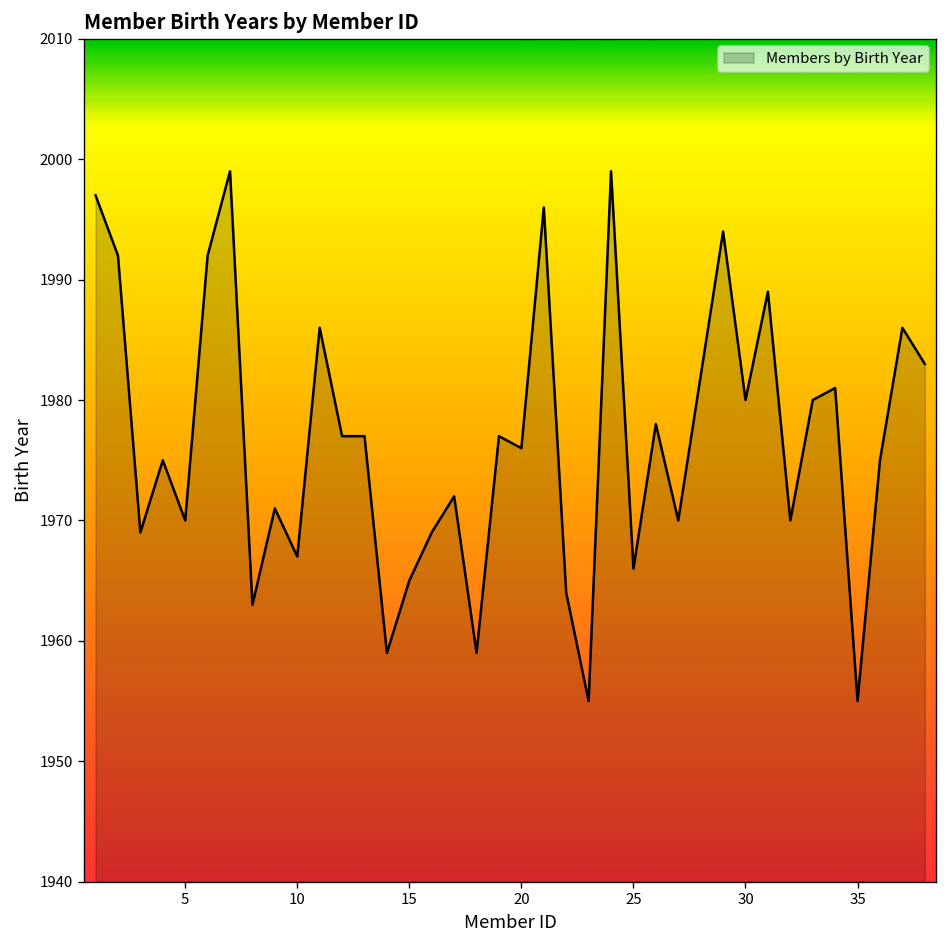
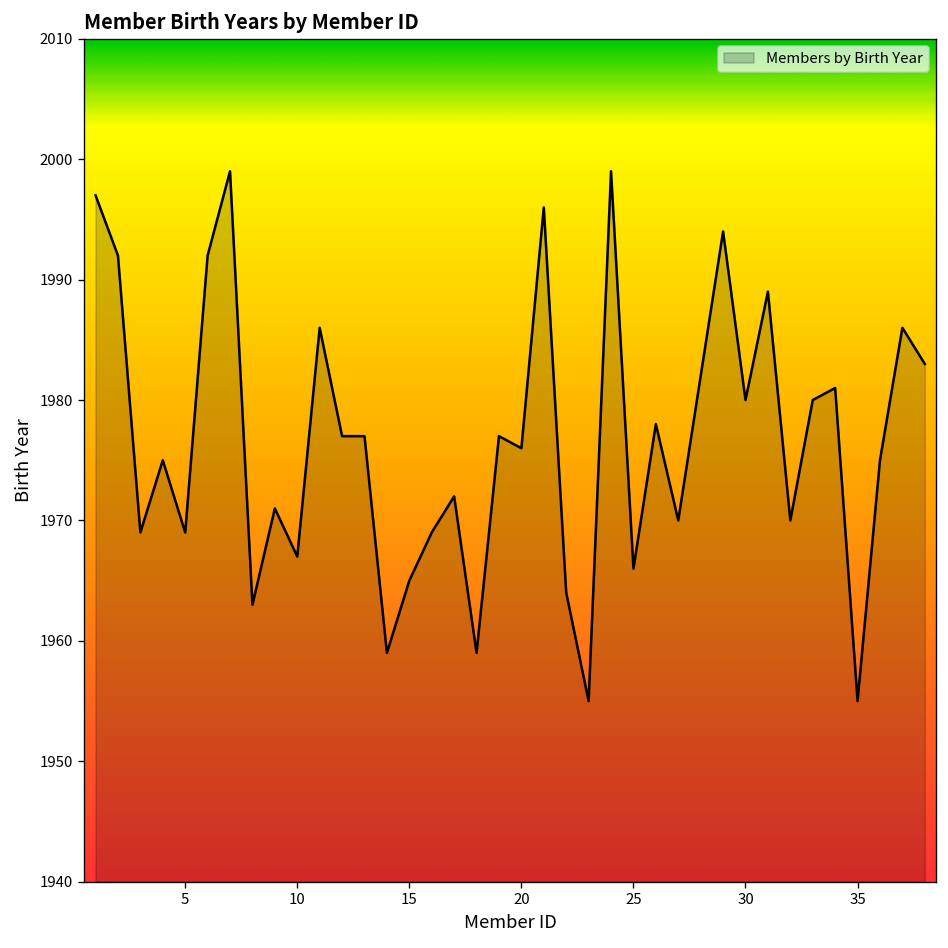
5: 1970 -> 1969
